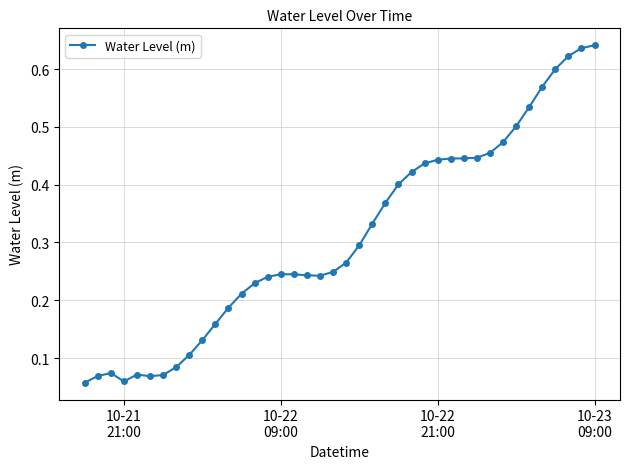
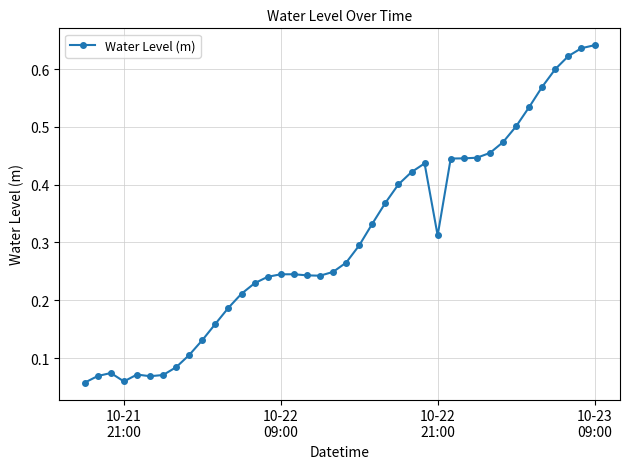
10-22 21:00: 0.44 -> 0.31
